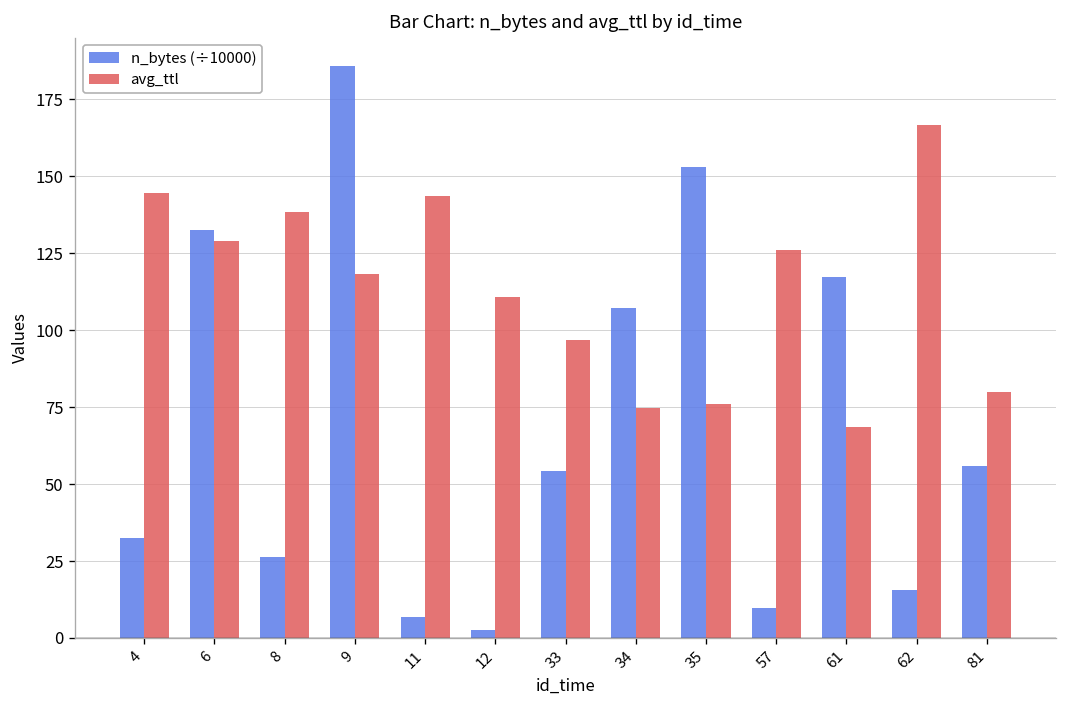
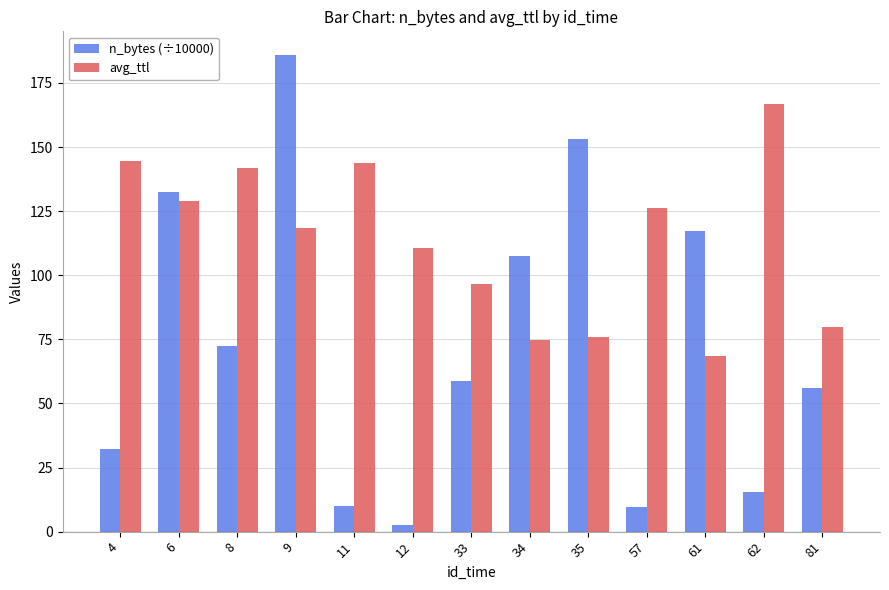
n_bytes (÷10000), 8: 26 -> 73
avg_ttl, 8: 139 -> 142
n_bytes (÷10000), 11: 7 -> 10
n_bytes (÷10000), 33: 54 -> 59
